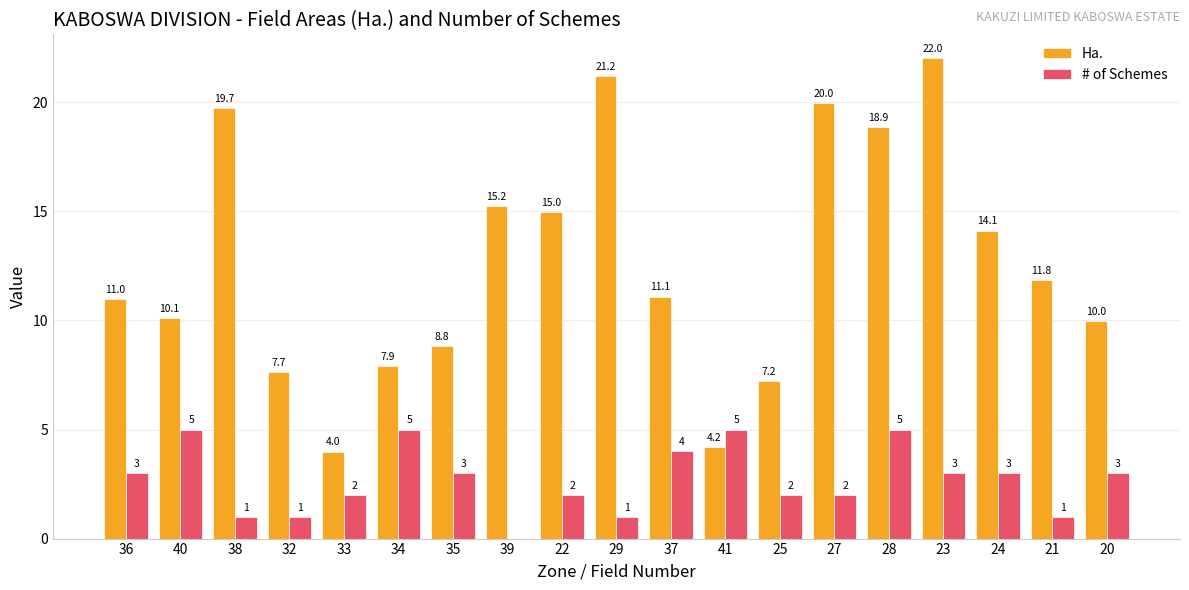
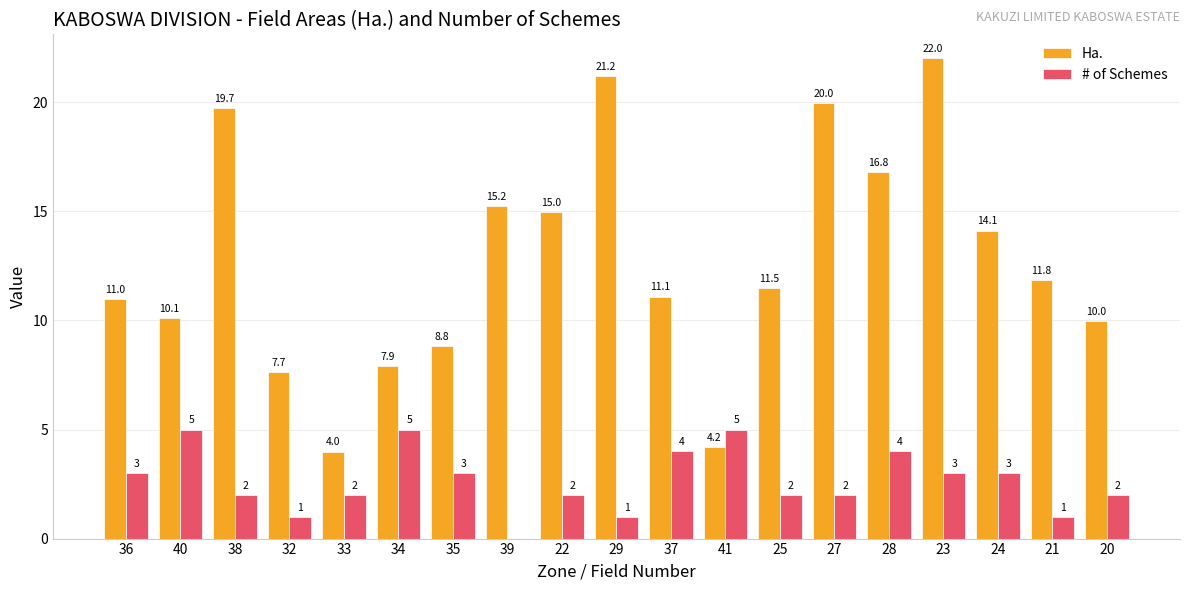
# of Schemes, 38: 1 -> 2
Ha., 25: 7.2 -> 11.5
Ha., 28: 18.9 -> 16.8
# of Schemes, 28: 5 -> 4
# of Schemes, 20: 3 -> 2
